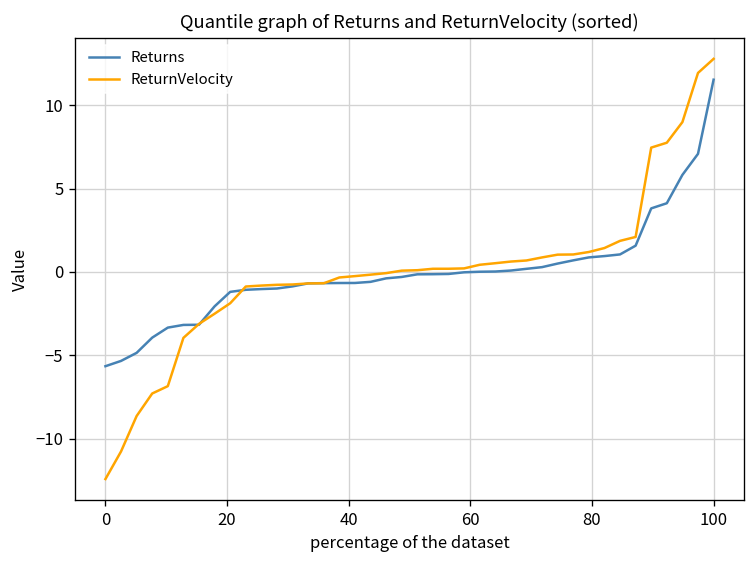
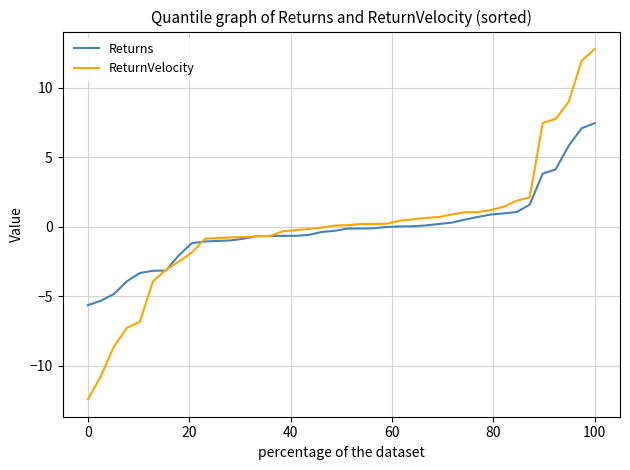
Returns, 100: 11.5 -> 7.4
